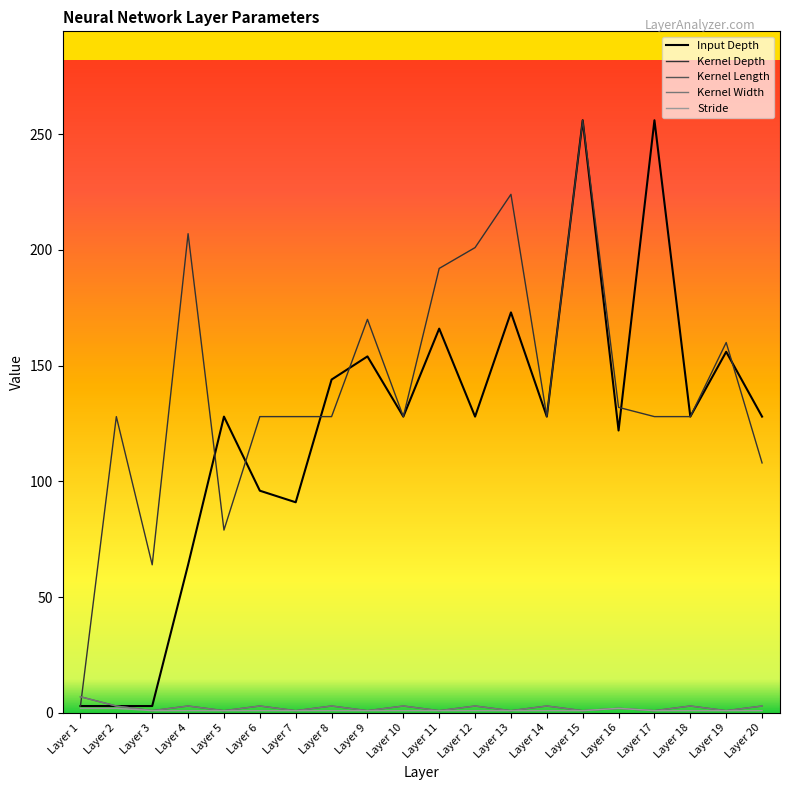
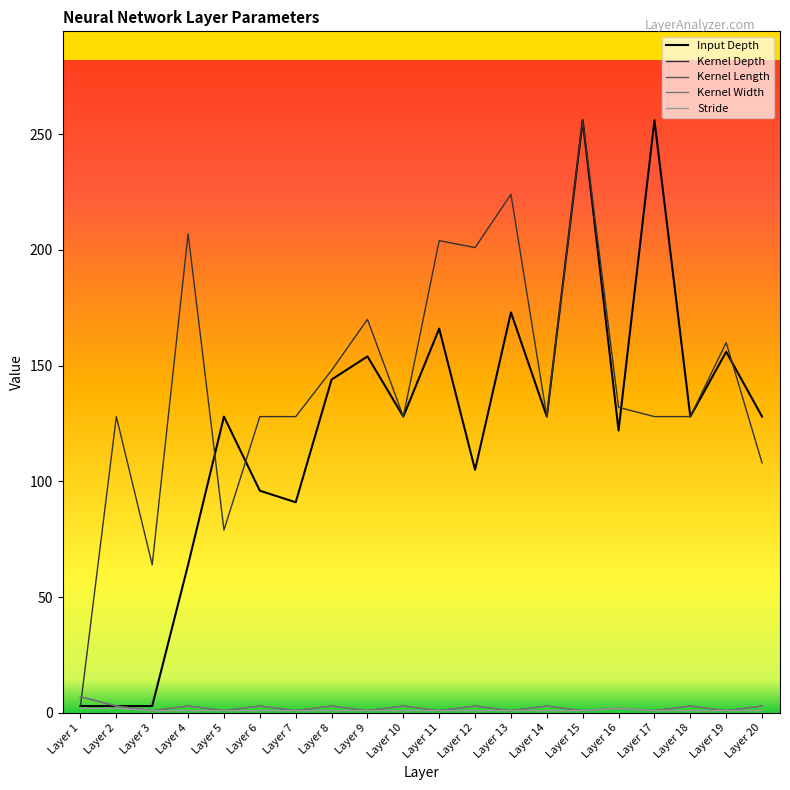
Kernel Depth, Layer 8: 128 -> 148
Kernel Depth, Layer 11: 192 -> 204
Input Depth, Layer 12: 128 -> 105
